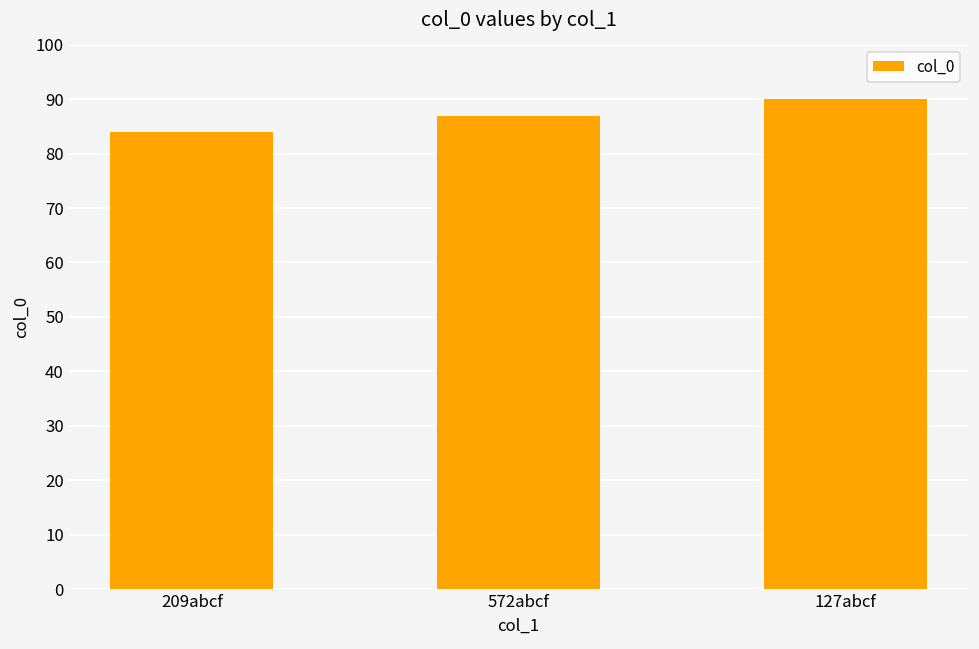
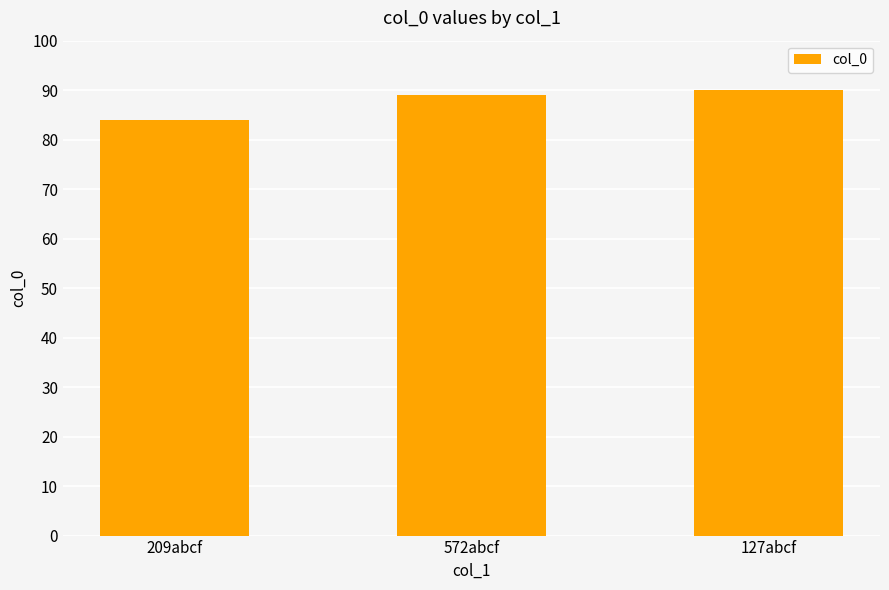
572abcf: 87 -> 89
